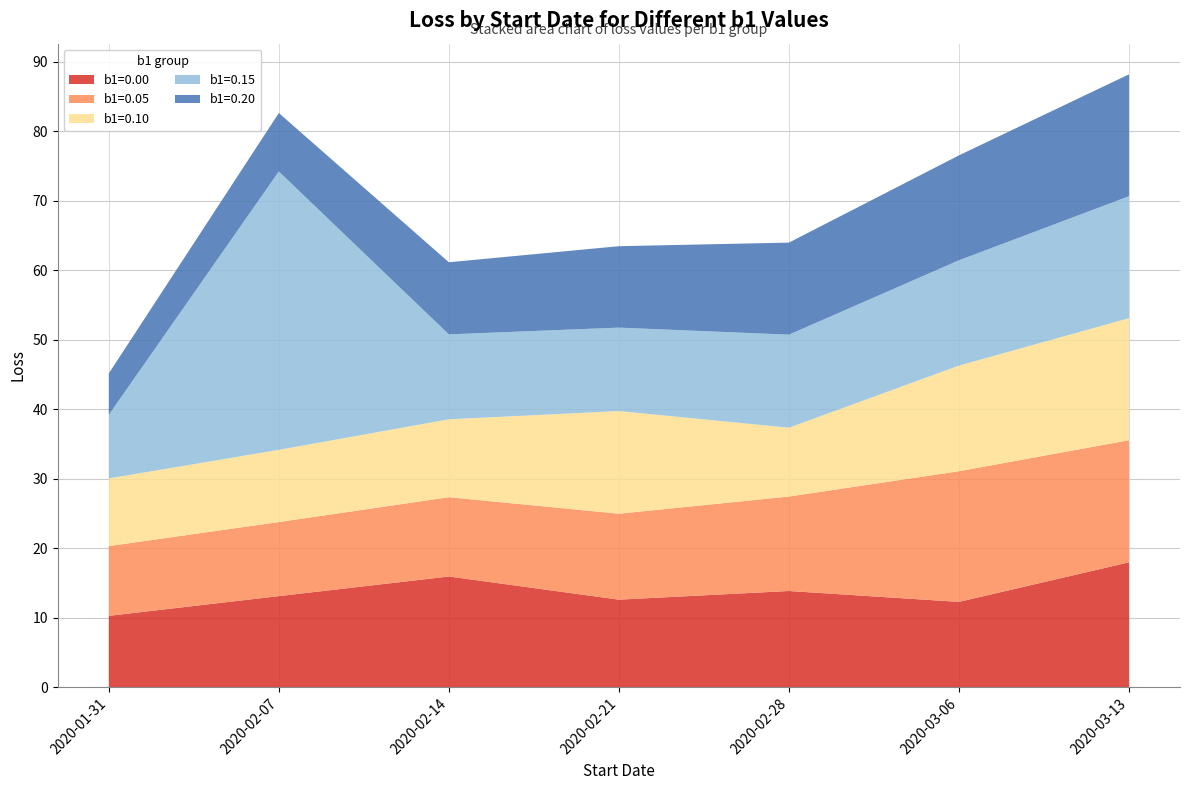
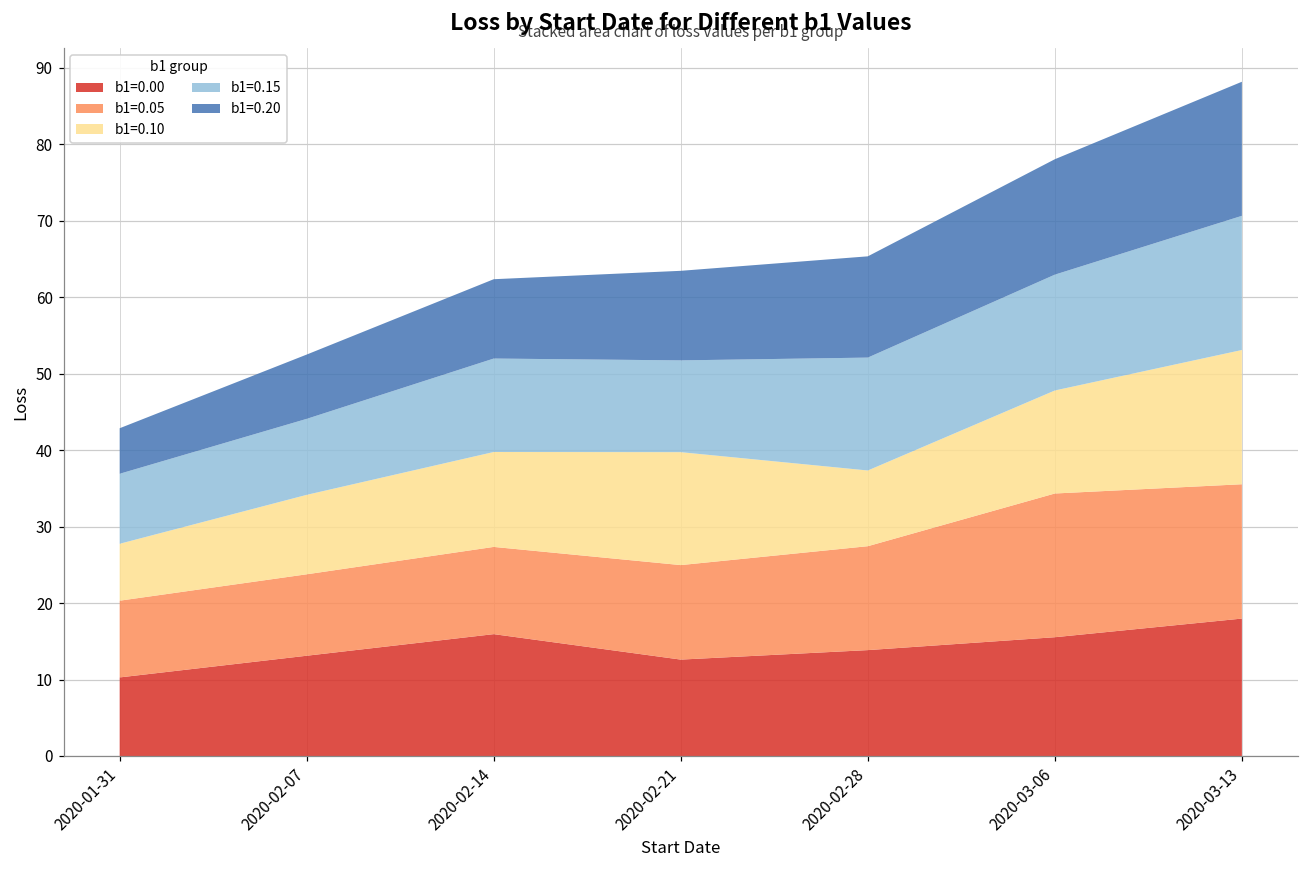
b1=0.10, 2020-01-31: 10 -> 7
b1=0.15, 2020-02-07: 40 -> 10
b1=0.10, 2020-02-14: 11 -> 12
b1=0.15, 2020-02-28: 13 -> 15
b1=0.00, 2020-03-06: 12 -> 16
b1=0.10, 2020-03-06: 15 -> 13
